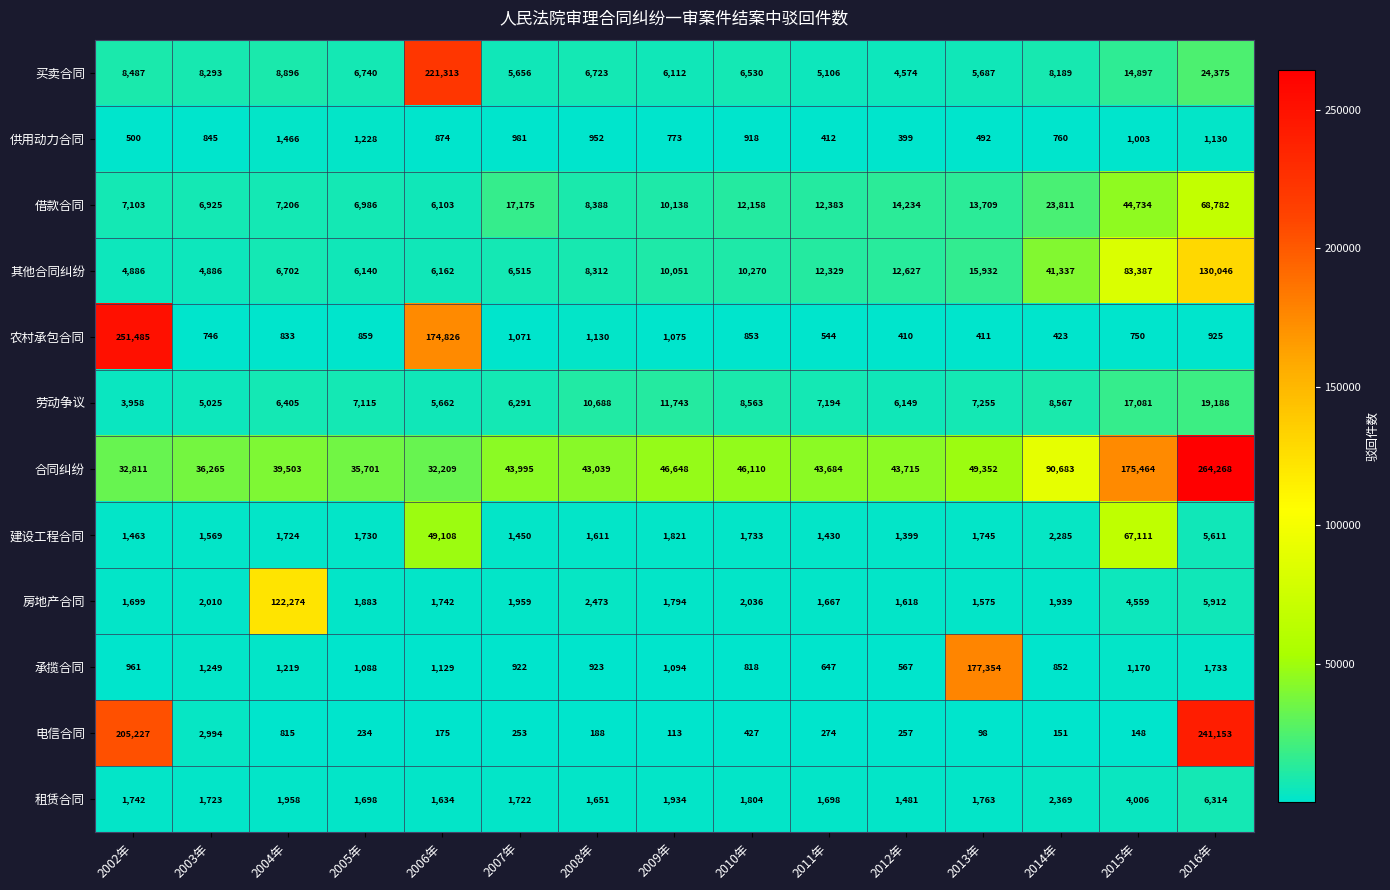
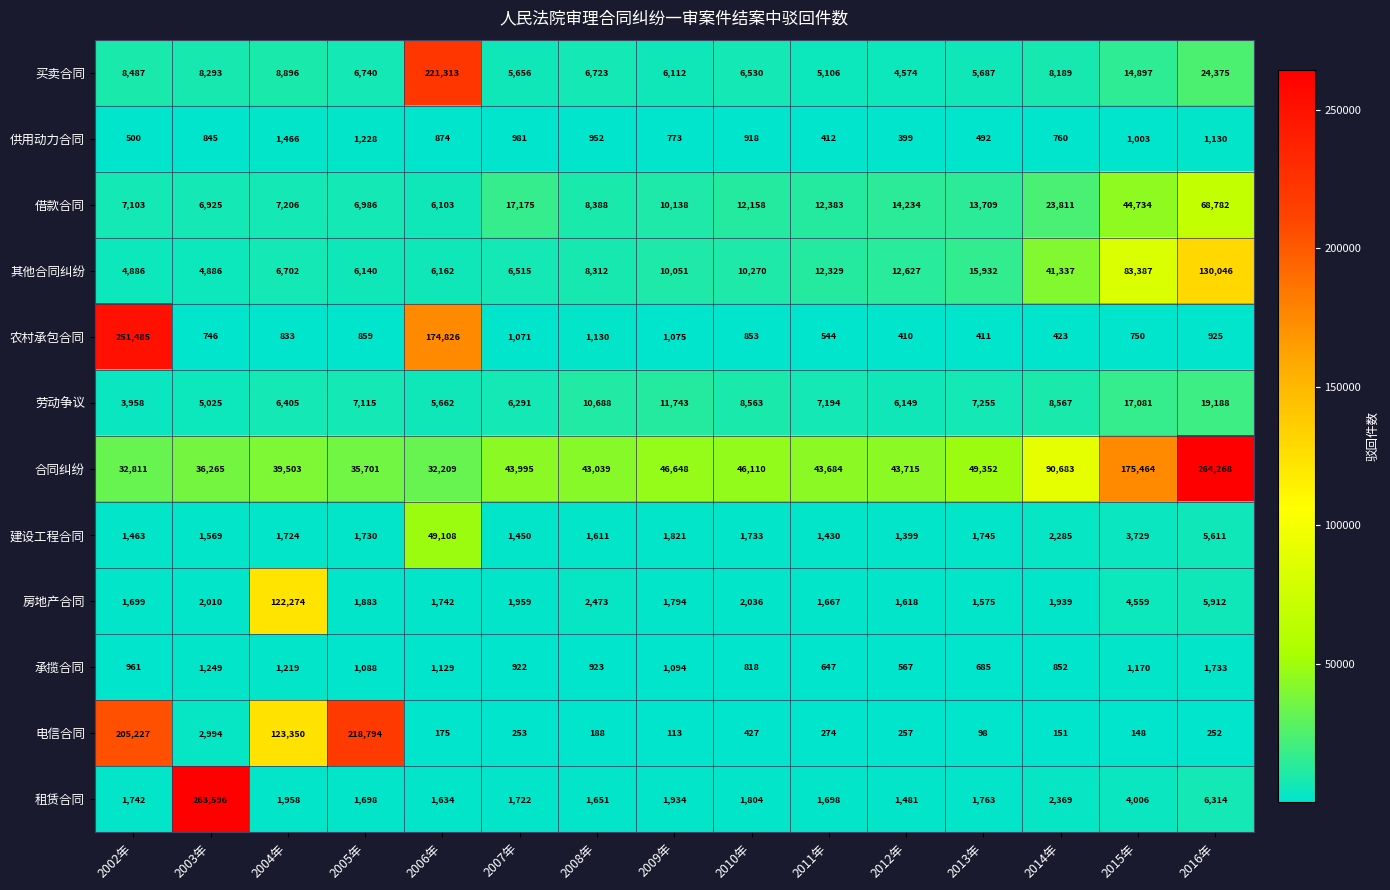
建设工程合同, 2015年: 67,111 -> 3,729
承揽合同, 2013年: 177,354 -> 685
电信合同, 2004年: 815 -> 123,350
电信合同, 2005年: 234 -> 218,794
电信合同, 2016年: 241,153 -> 252
租赁合同, 2003年: 1,723 -> 263,596
